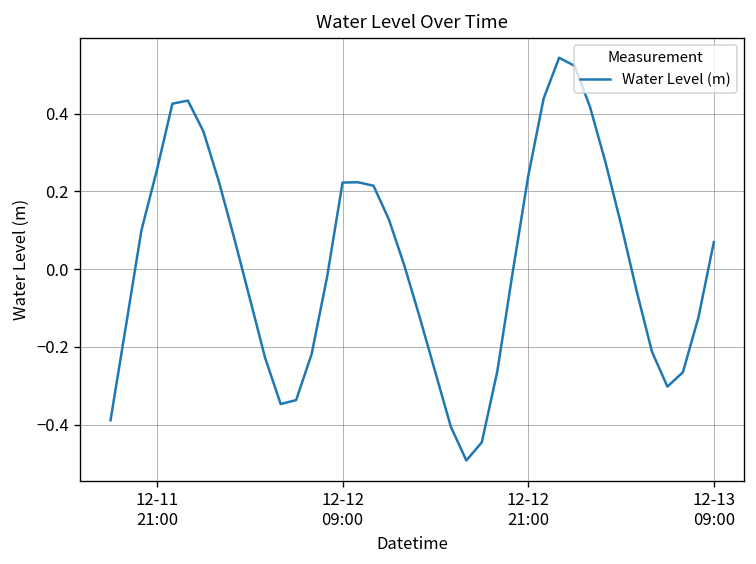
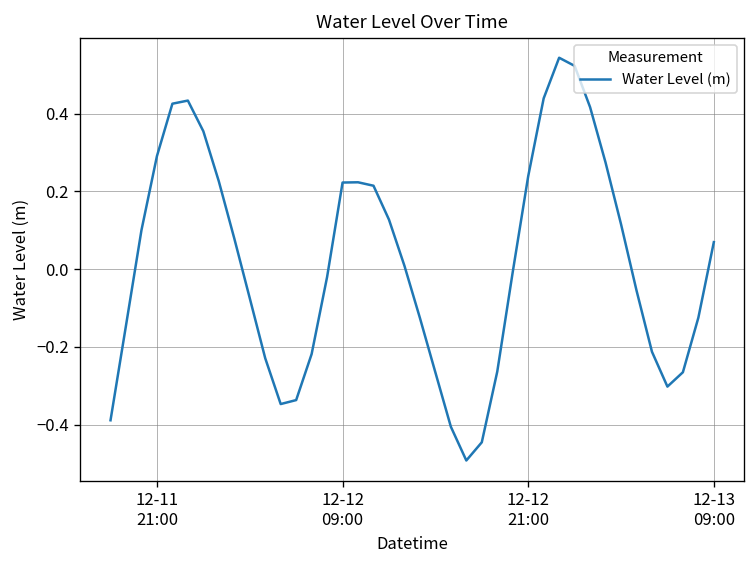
12-11 21:00: 0.25 -> 0.29
